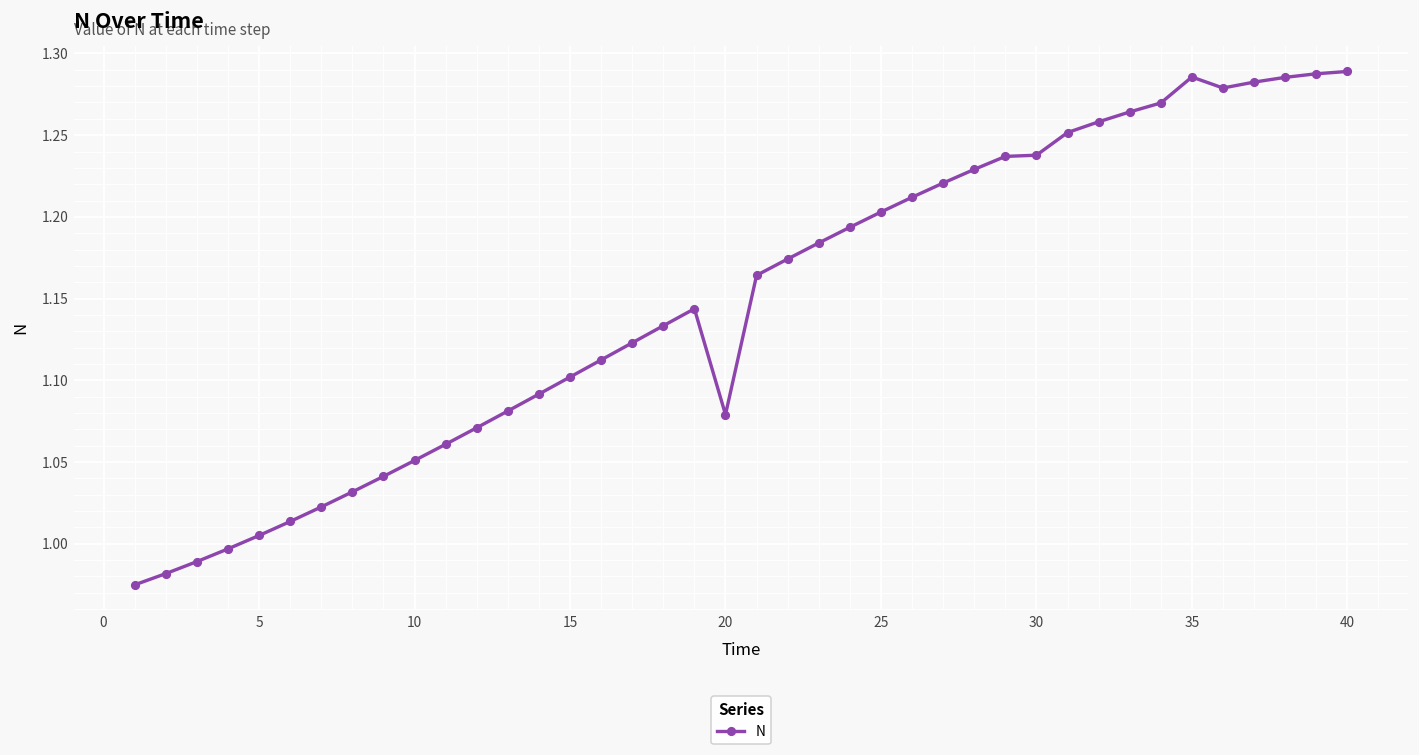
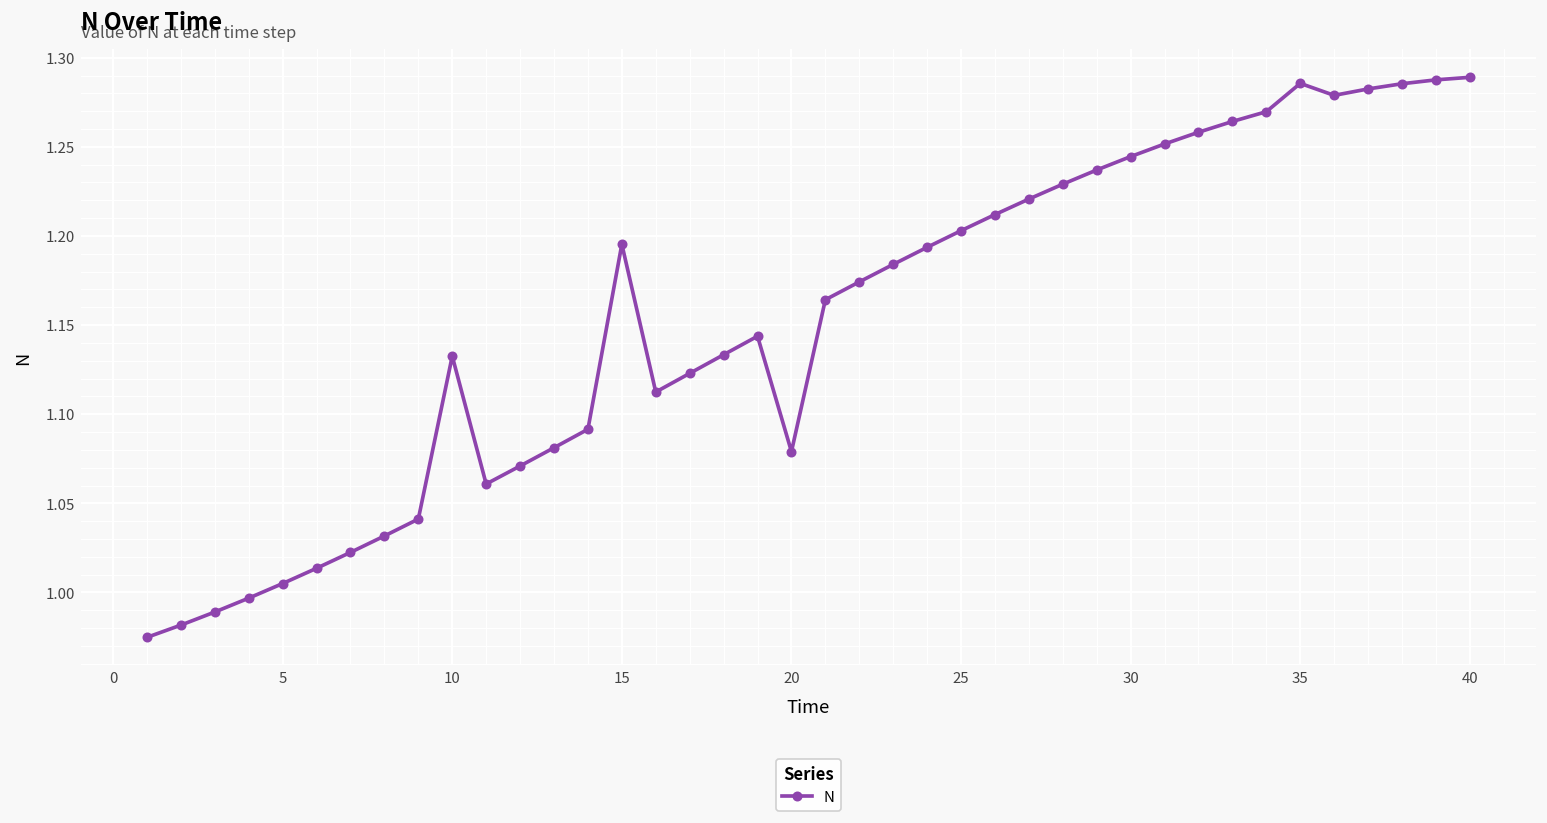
10: 1.051 -> 1.133
15: 1.102 -> 1.195
30: 1.238 -> 1.245
